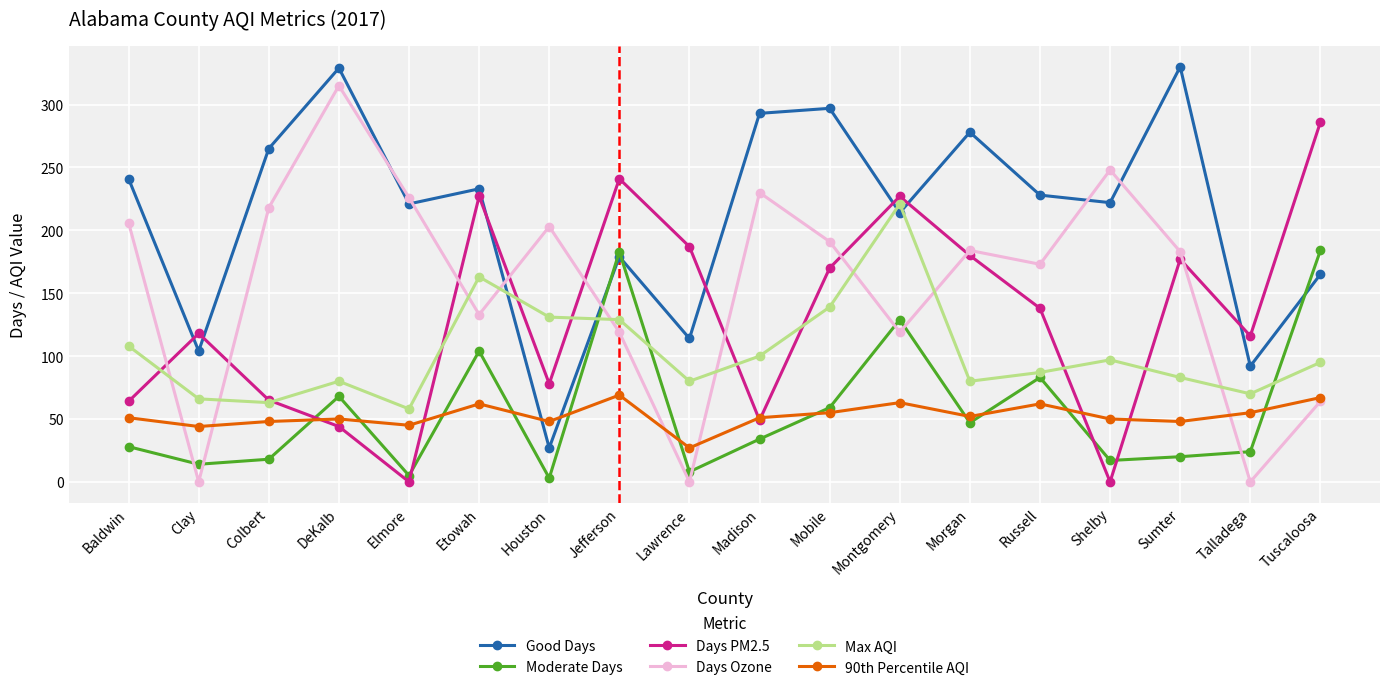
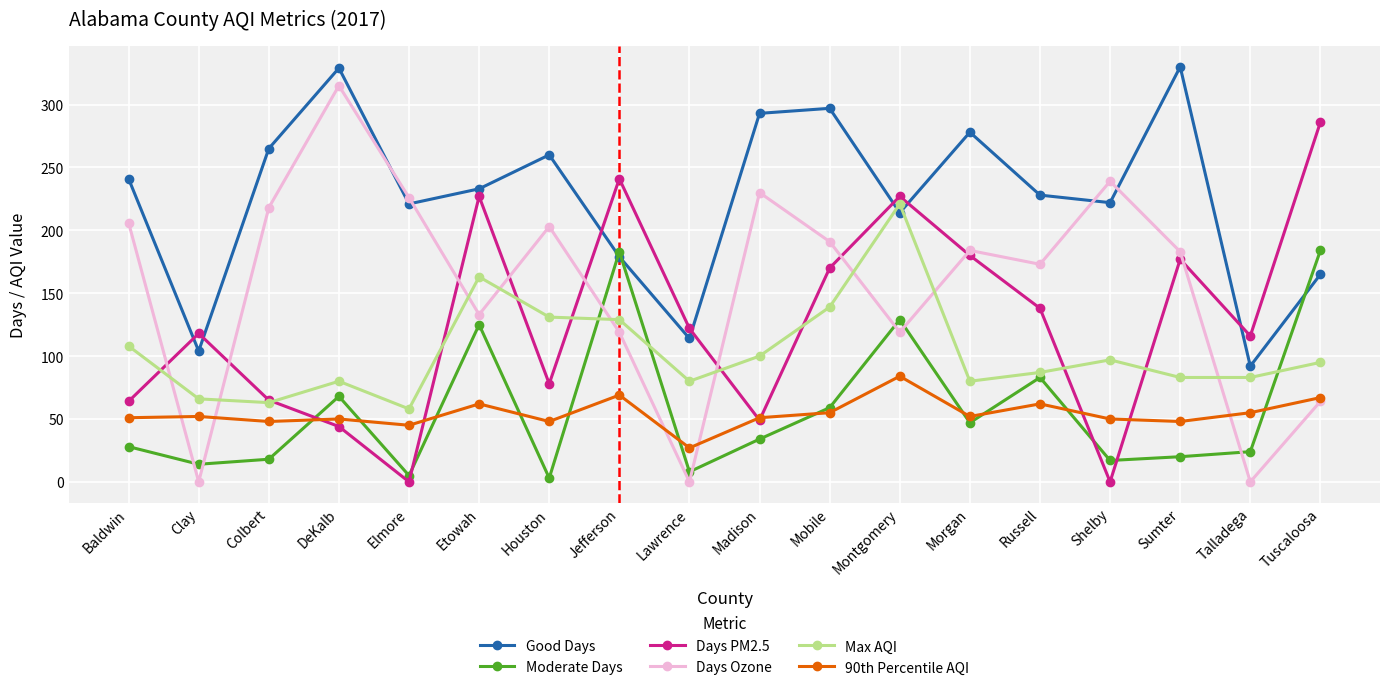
90th Percentile AQI, Clay: 44 -> 52
Moderate Days, Etowah: 104 -> 125
Good Days, Houston: 27 -> 260
Days PM2.5, Lawrence: 187 -> 122
90th Percentile AQI, Montgomery: 63 -> 84
Days Ozone, Shelby: 248 -> 239
Max AQI, Talladega: 70 -> 83
